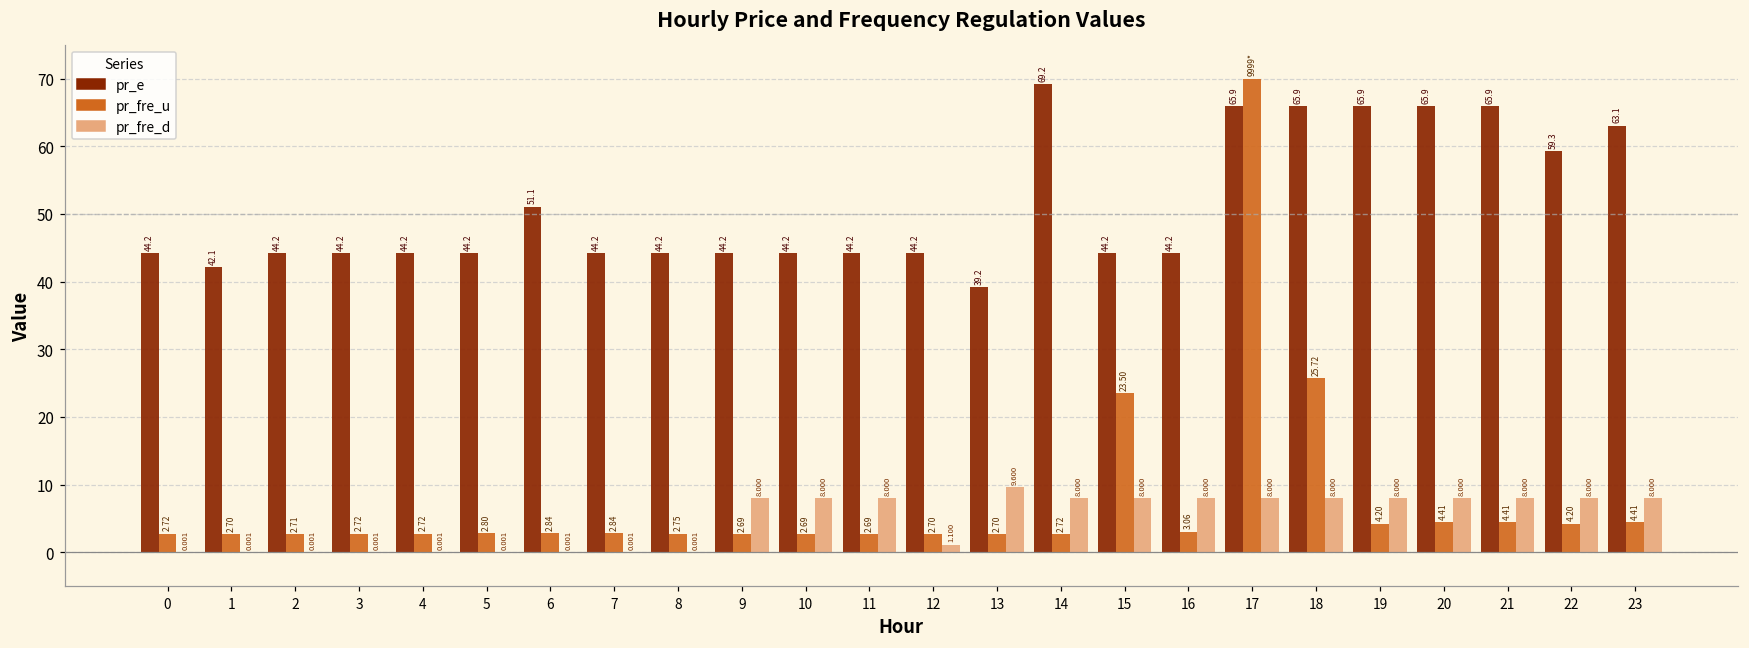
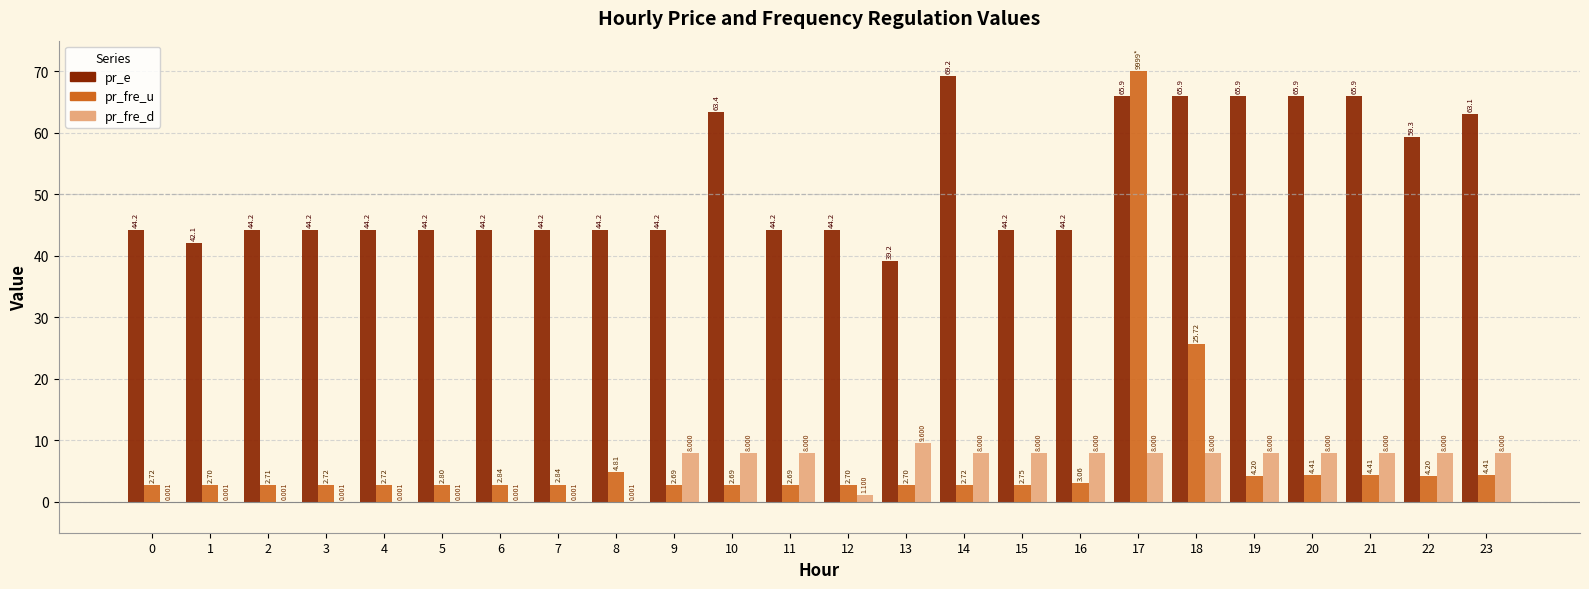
pr_e, 6: 51.1 -> 44.2
pr_fre_u, 8: 2.75 -> 4.81
pr_e, 10: 44.2 -> 63.4
pr_fre_u, 15: 23.50 -> 2.75
